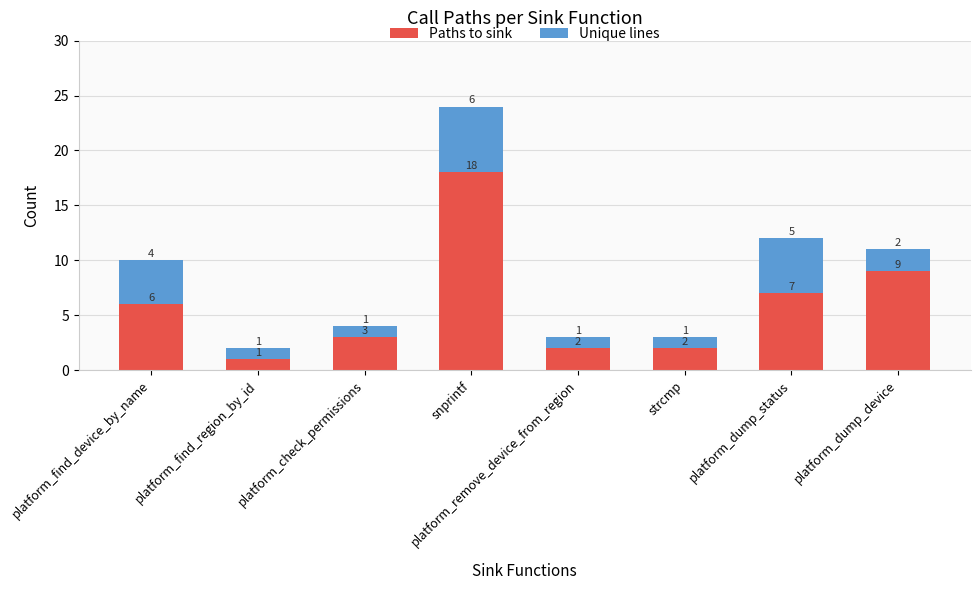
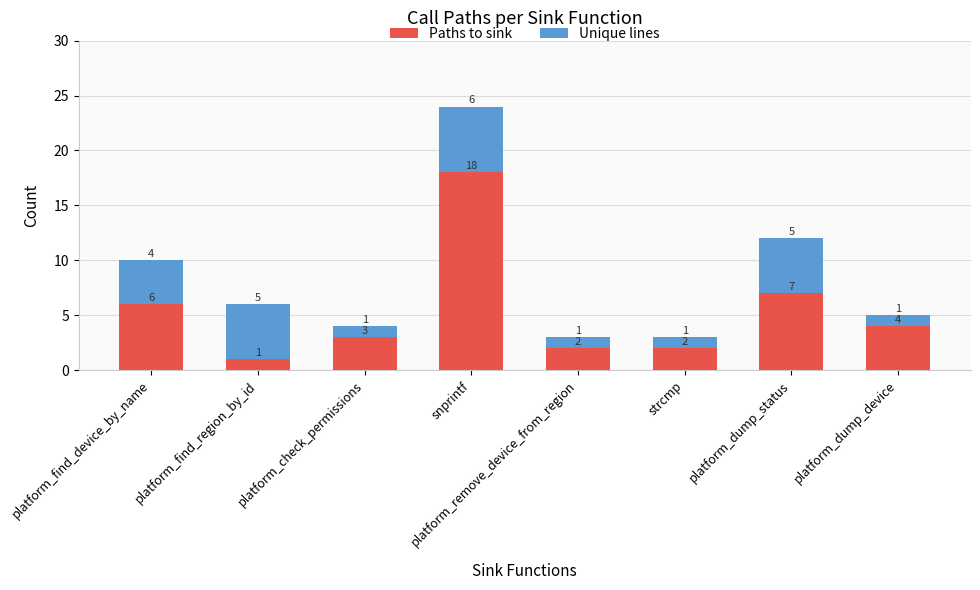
Unique lines, platform_find_region_by_id: 1 -> 5
Paths to sink, platform_dump_device: 9 -> 4
Unique lines, platform_dump_device: 2 -> 1
